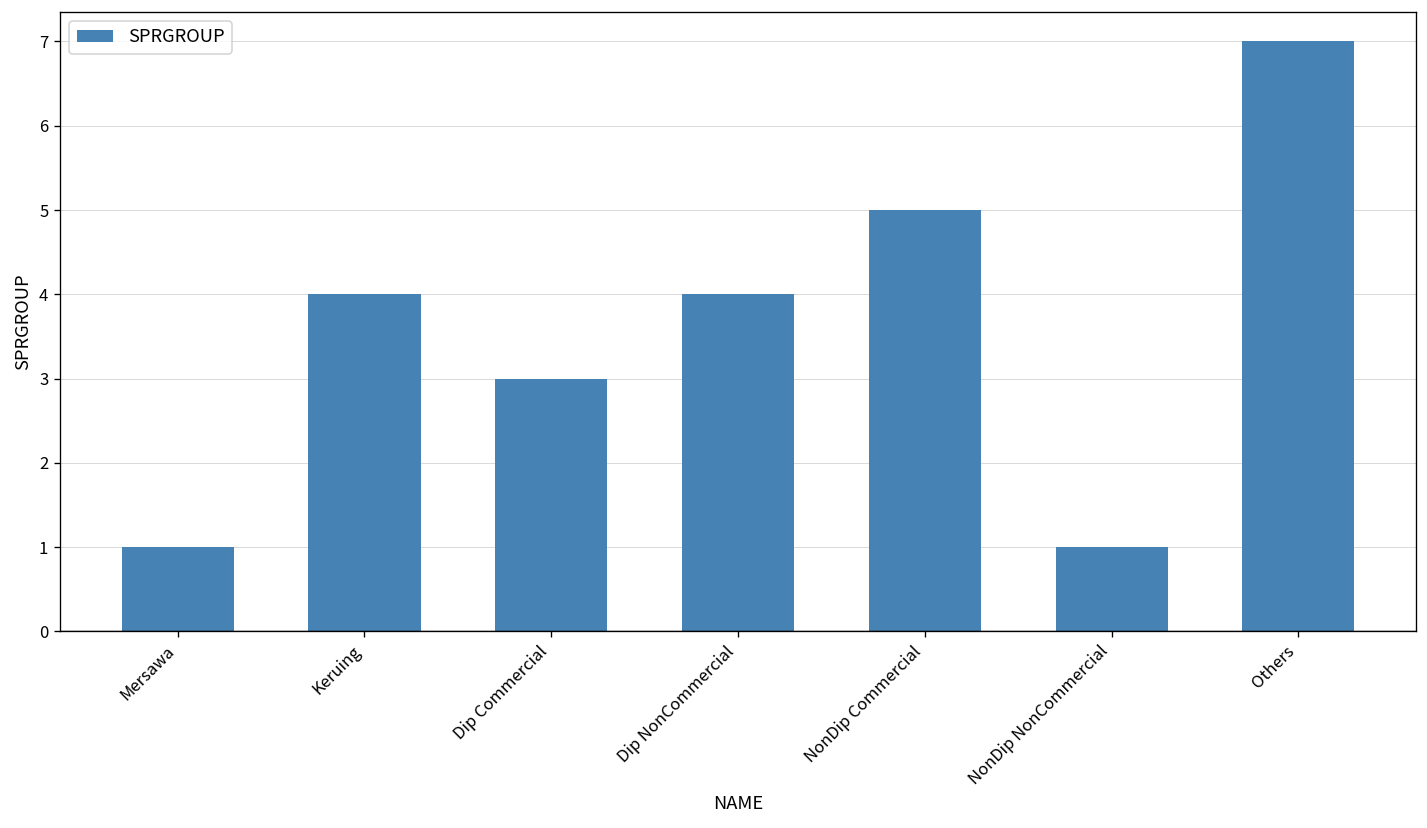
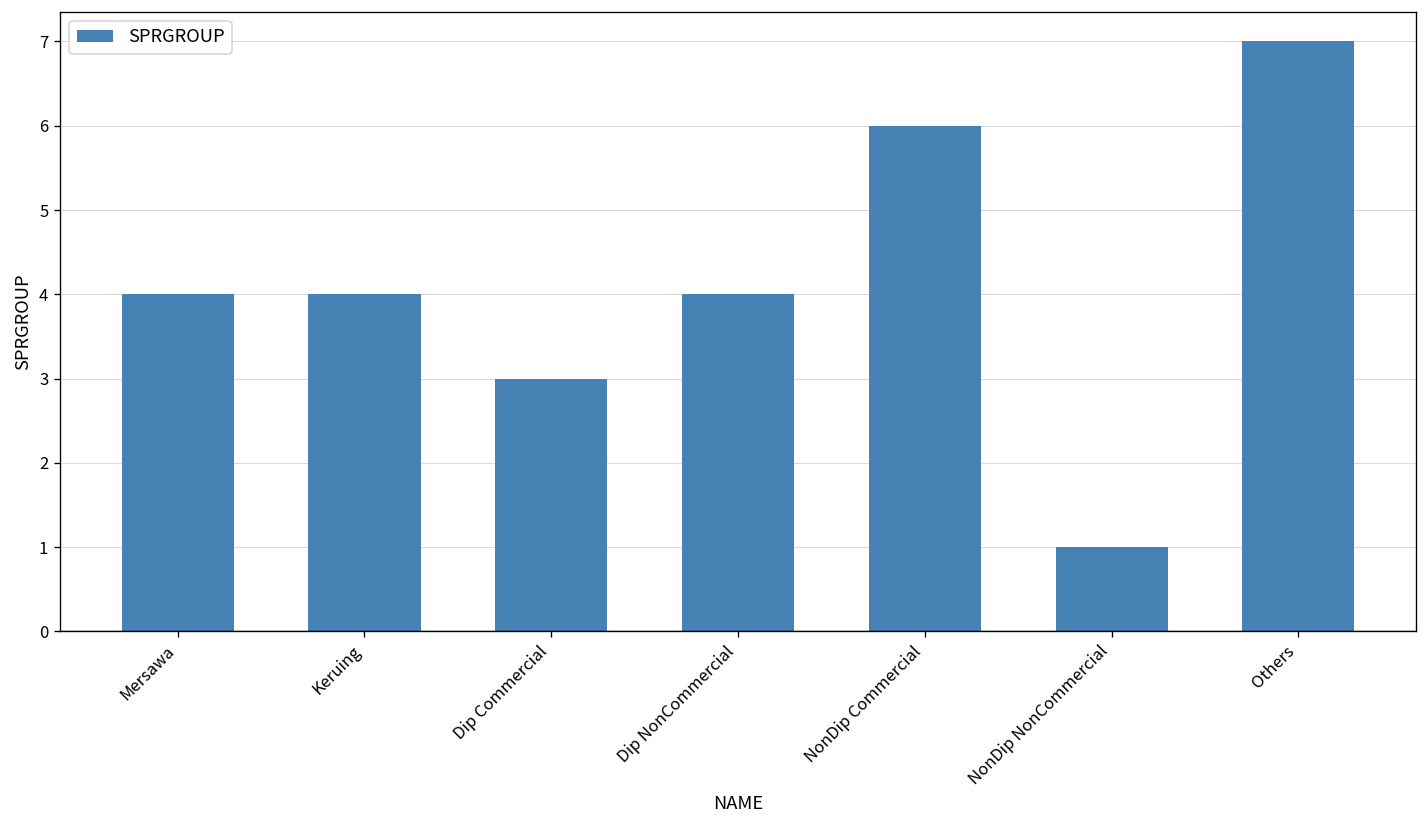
Mersawa: 1 -> 4
NonDip Commercial: 5 -> 6
